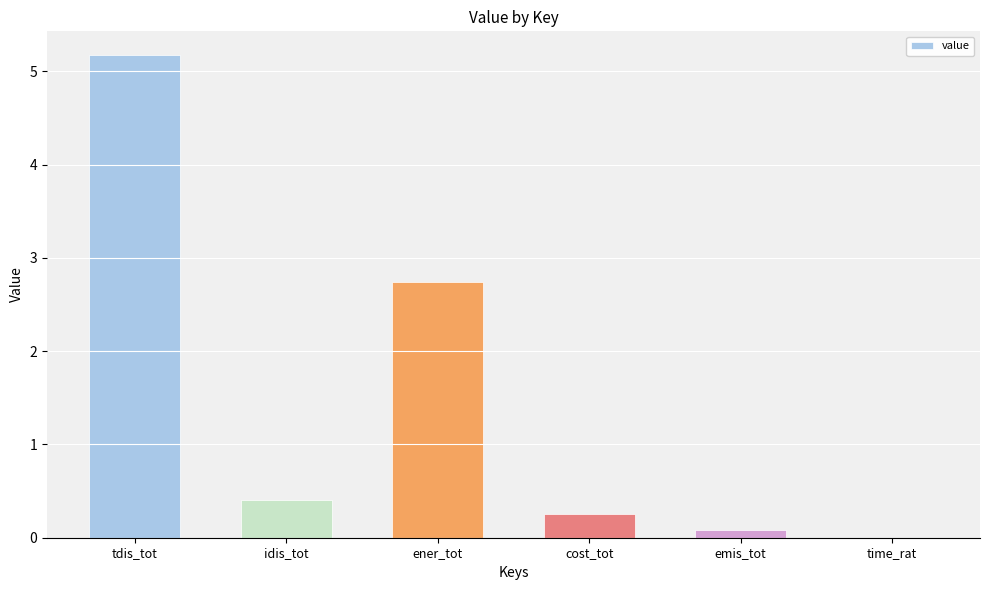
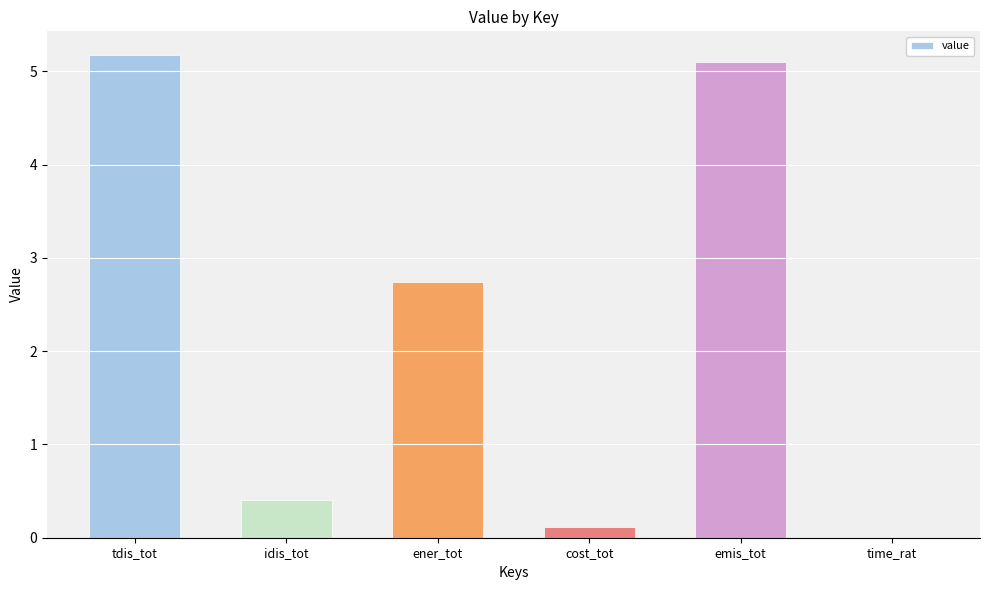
cost_tot: 0.3 -> 0.1
emis_tot: 0.1 -> 5.1
